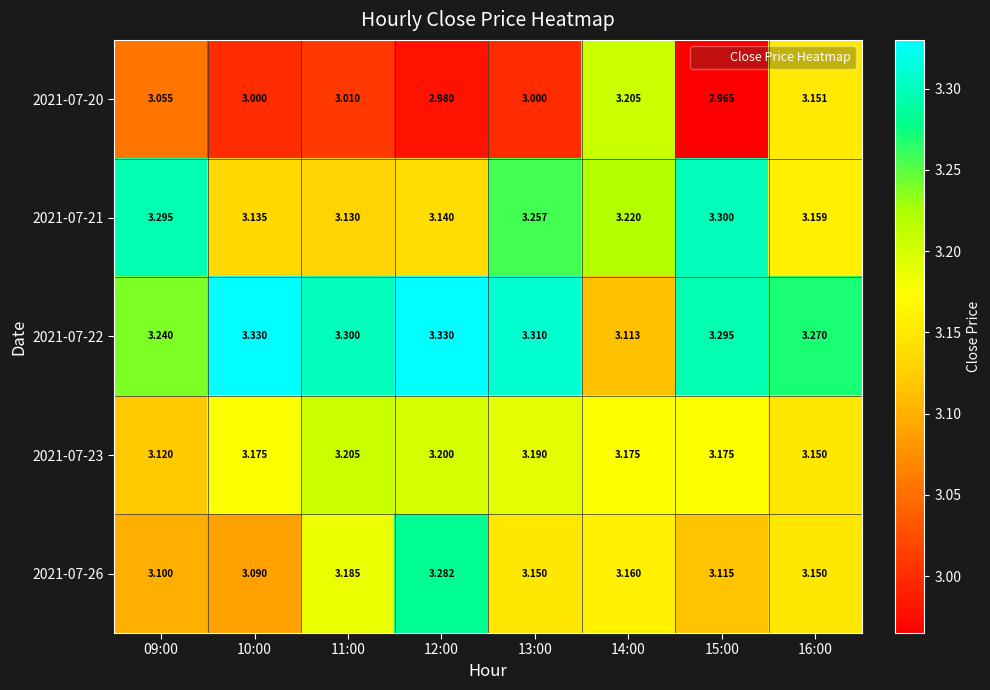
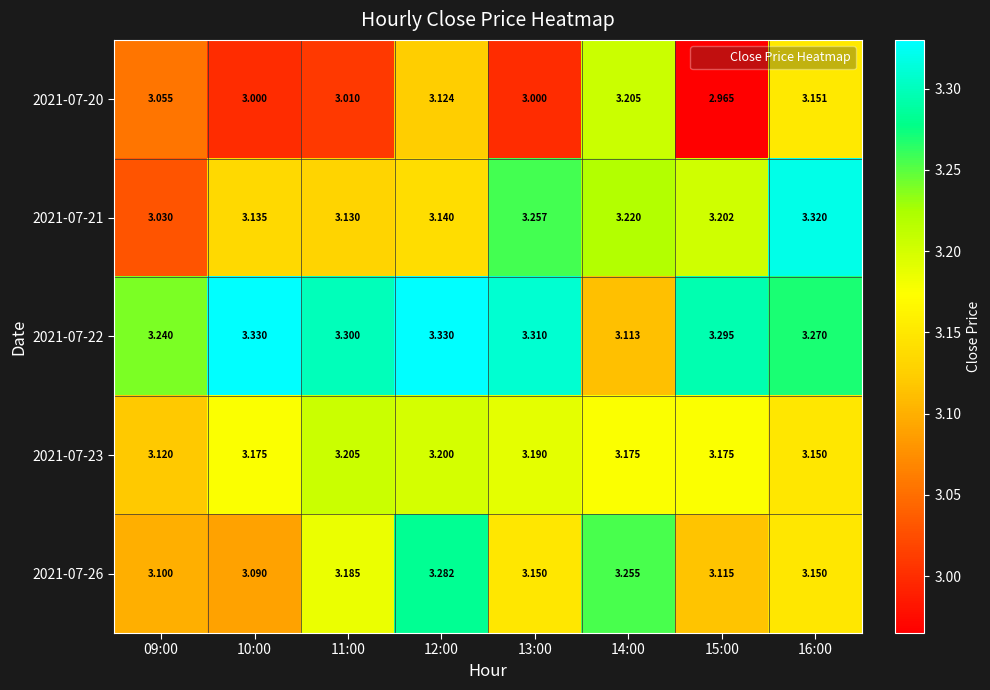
2021-07-20, 12:00: 2.980 -> 3.124
2021-07-21, 09:00: 3.295 -> 3.030
2021-07-21, 15:00: 3.300 -> 3.202
2021-07-21, 16:00: 3.159 -> 3.320
2021-07-26, 14:00: 3.160 -> 3.255
